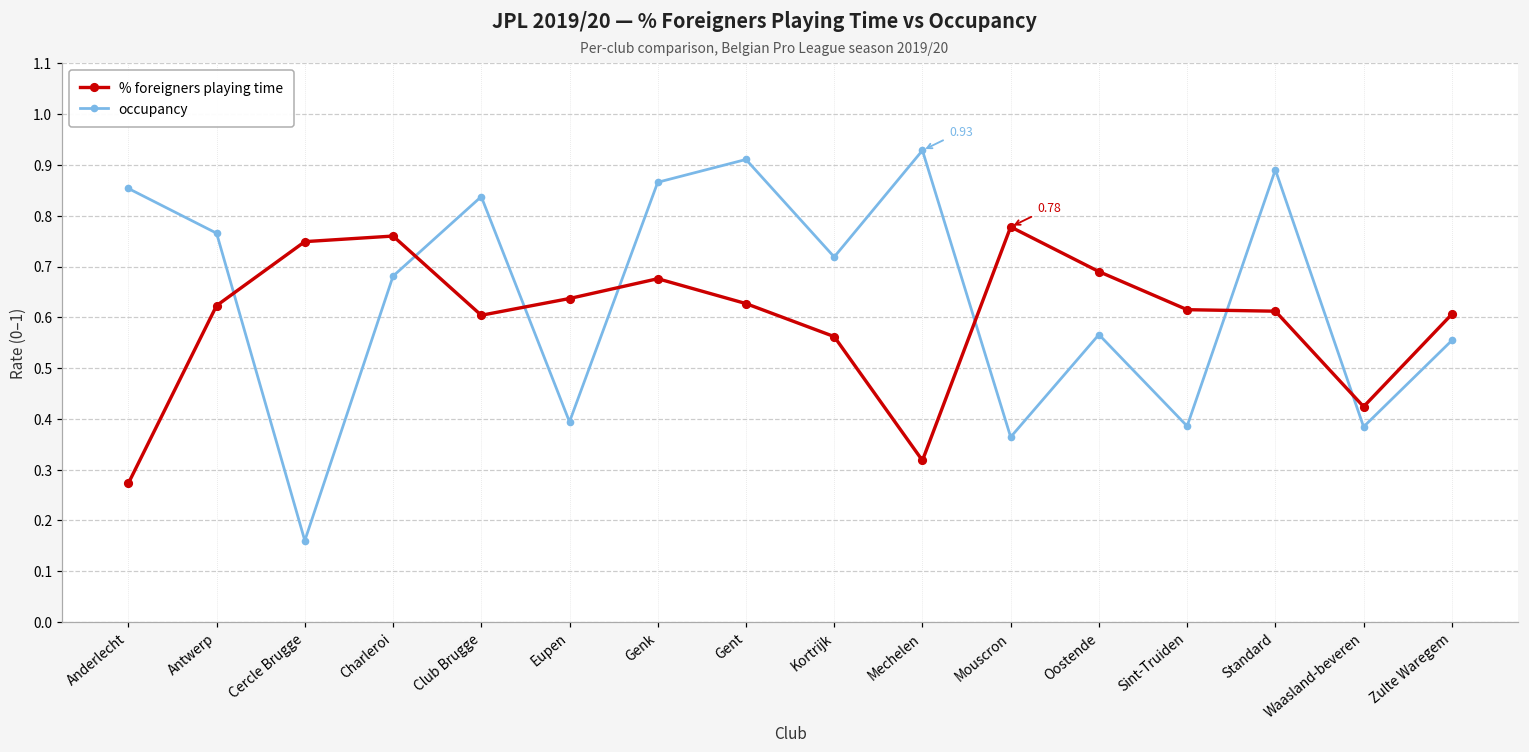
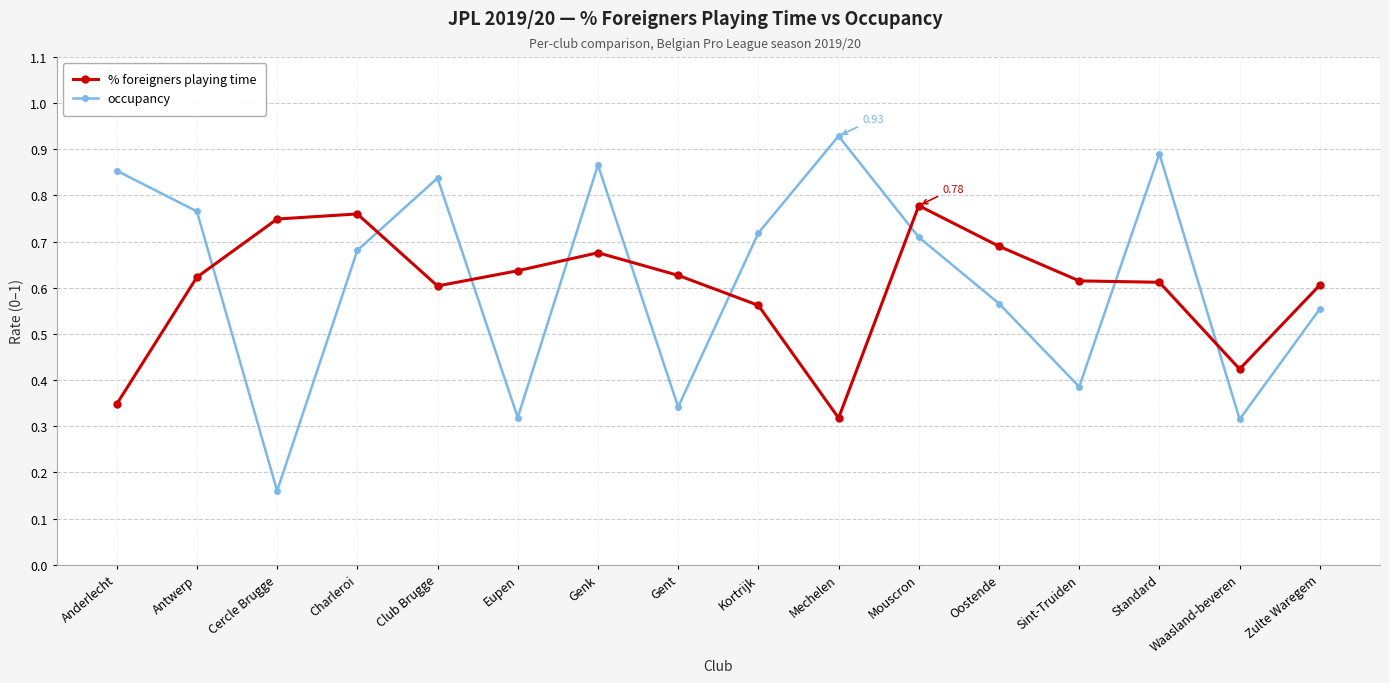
% foreigners playing time, Anderlecht: 0.27 -> 0.35
occupancy, Eupen: 0.39 -> 0.32
occupancy, Gent: 0.91 -> 0.34
occupancy, Mouscron: 0.36 -> 0.71
occupancy, Waasland-beveren: 0.38 -> 0.32
